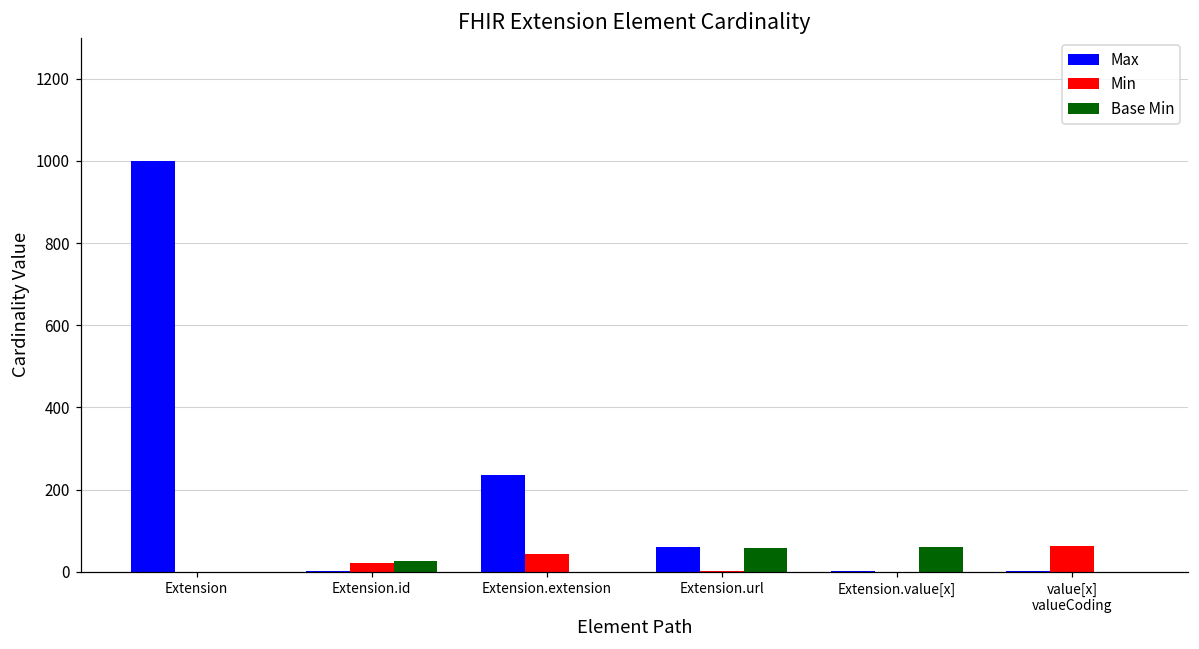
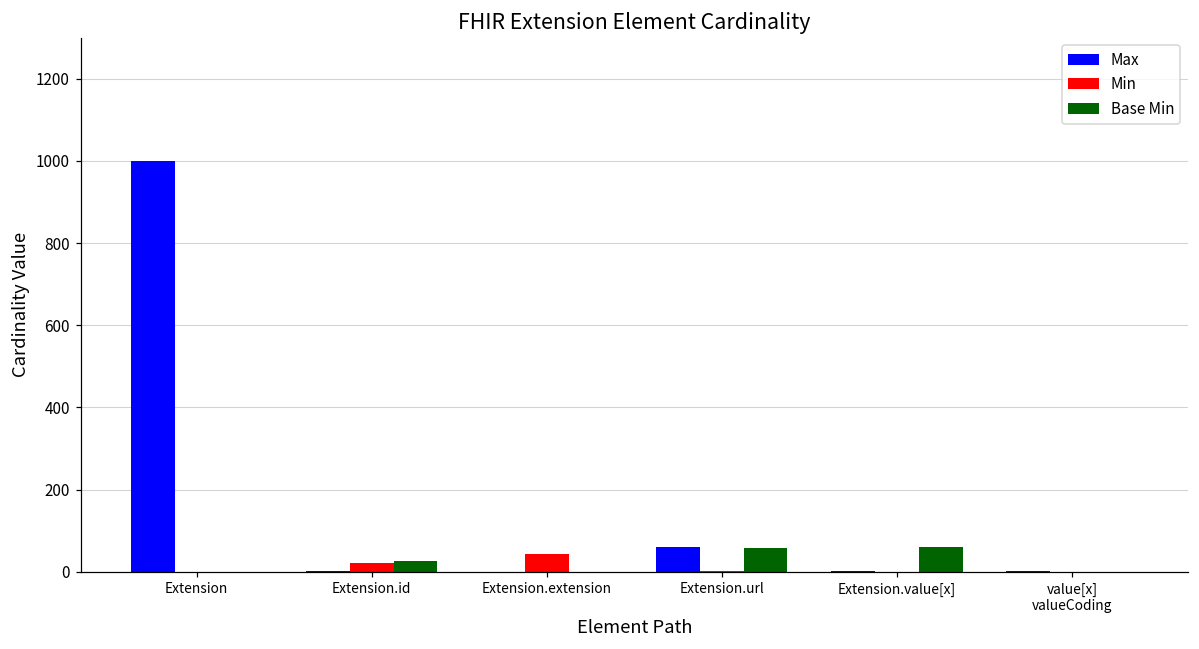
Max, Extension.extension: 240 -> 0
Min, value[x] valueCoding: 60 -> 0
